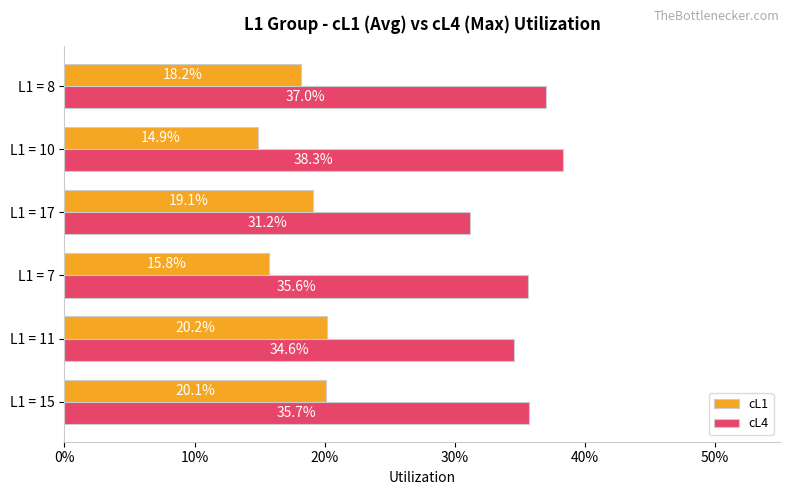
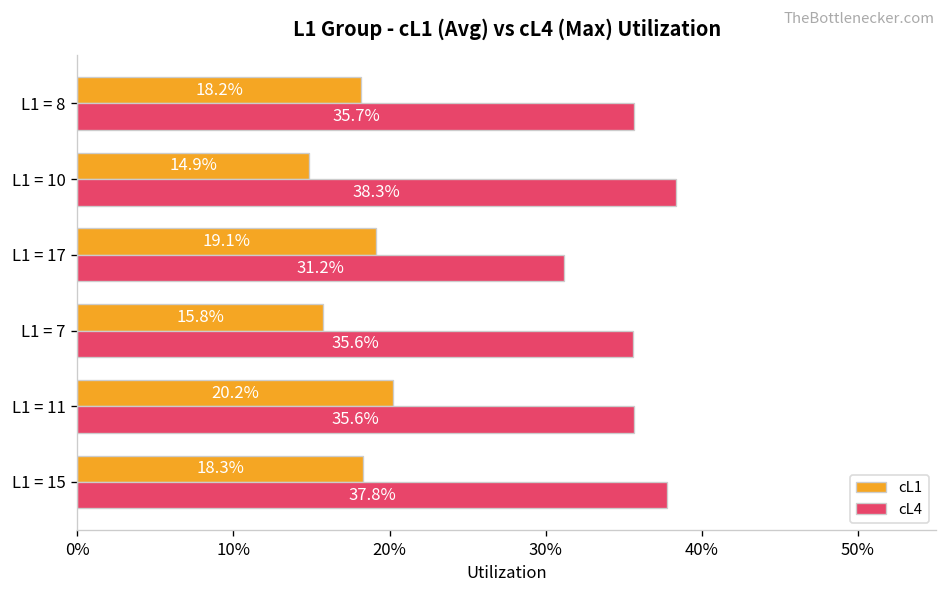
cL4, L1 = 8: 37.0% -> 35.7%
cL4, L1 = 11: 34.6% -> 35.6%
cL1, L1 = 15: 20.1% -> 18.3%
cL4, L1 = 15: 35.7% -> 37.8%
